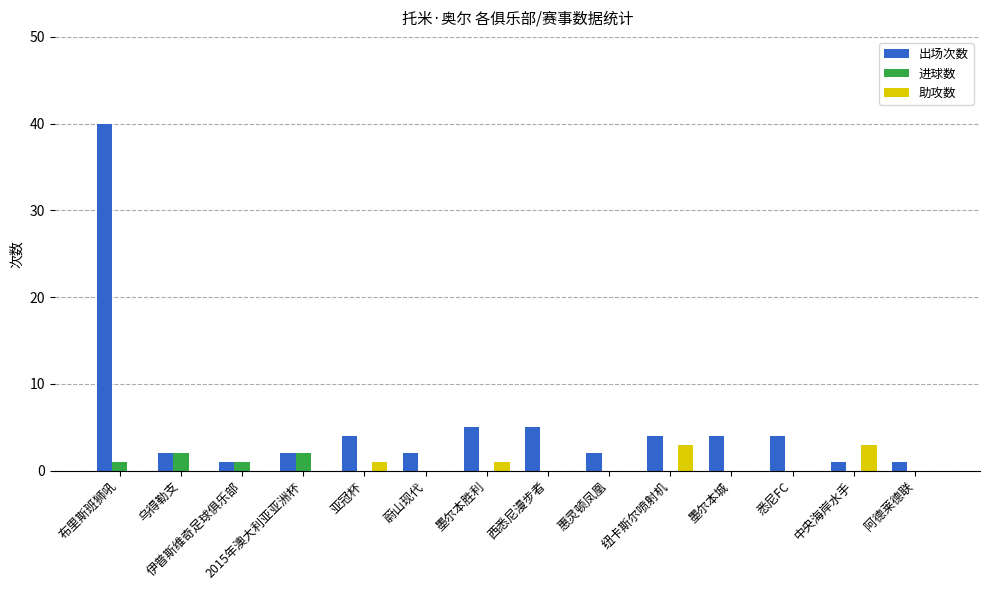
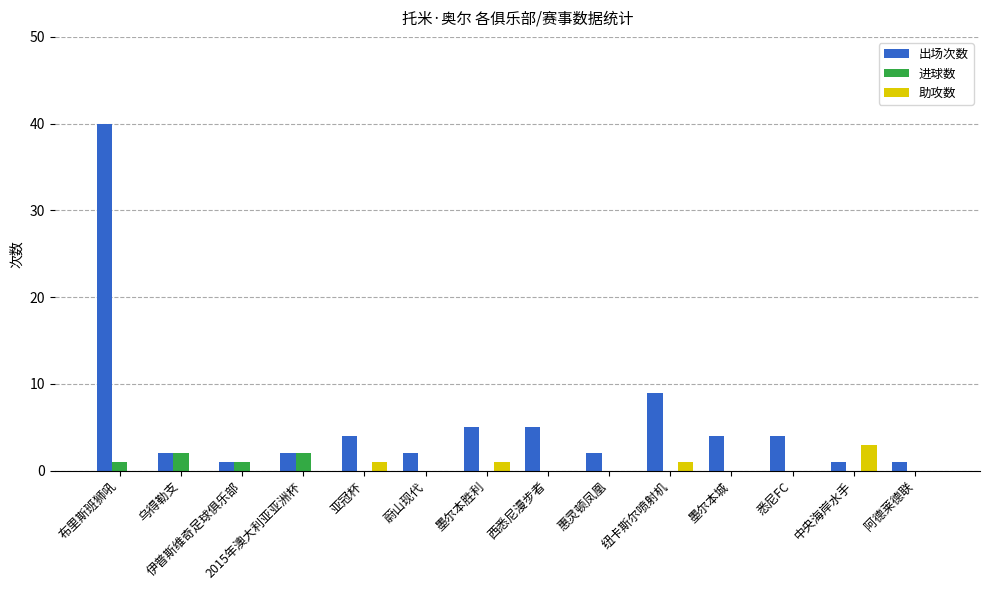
出场次数, 纽卡斯尔喷射机: 4 -> 9
助攻数, 纽卡斯尔喷射机: 3 -> 1
